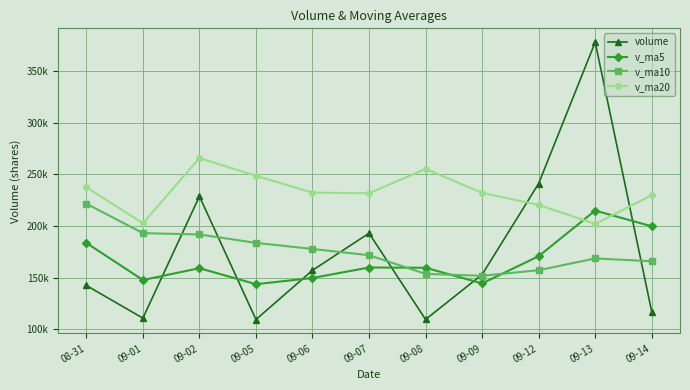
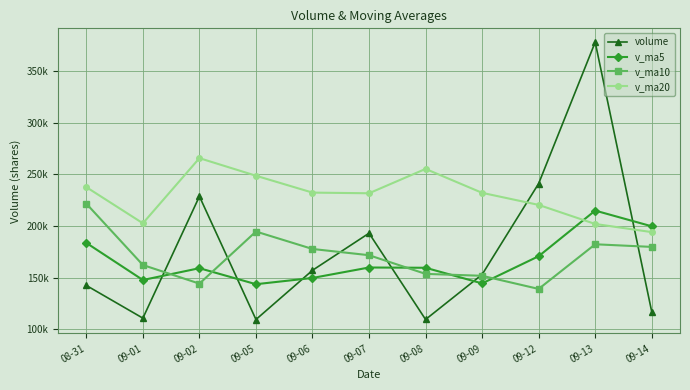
v_ma10, 09-01: 193000 -> 162000
v_ma10, 09-02: 192000 -> 144000
v_ma10, 09-05: 184000 -> 195000
v_ma10, 09-12: 157000 -> 139000
v_ma10, 09-13: 169000 -> 182000
v_ma10, 09-14: 166000 -> 180000
v_ma20, 09-14: 230000 -> 194000
